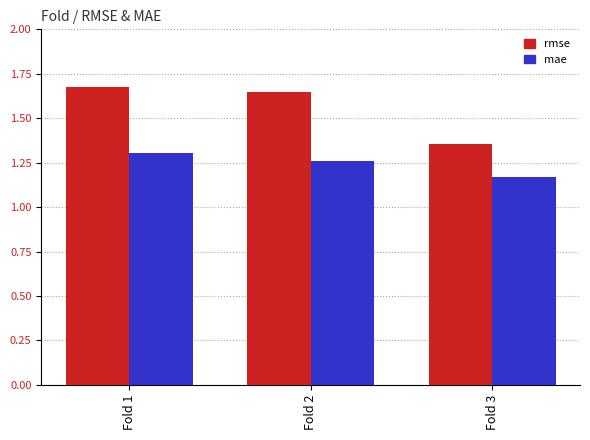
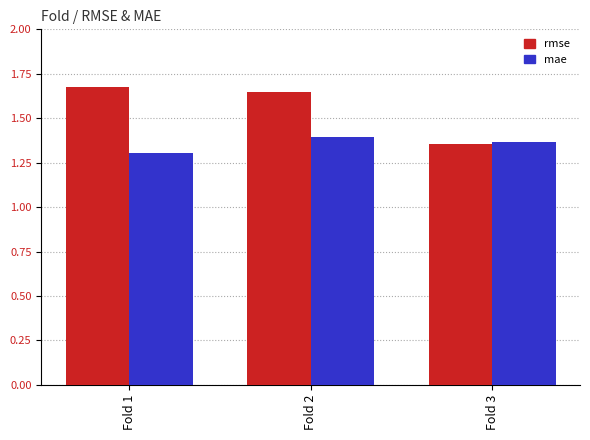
mae, Fold 2: 1.26 -> 1.39
mae, Fold 3: 1.17 -> 1.36
